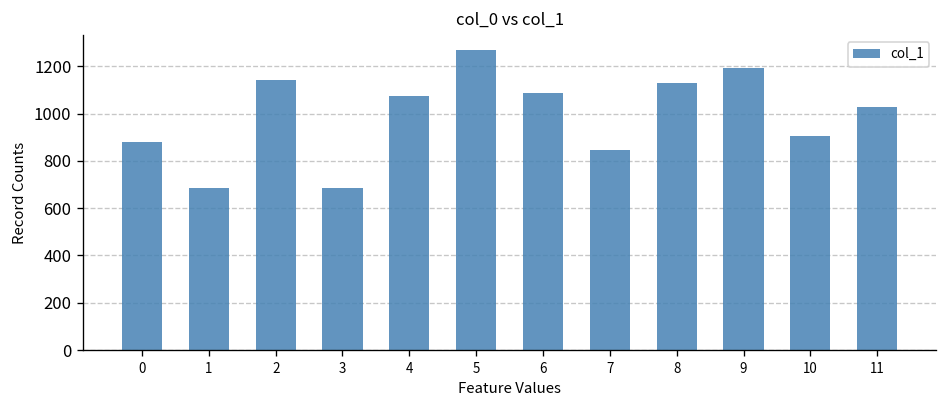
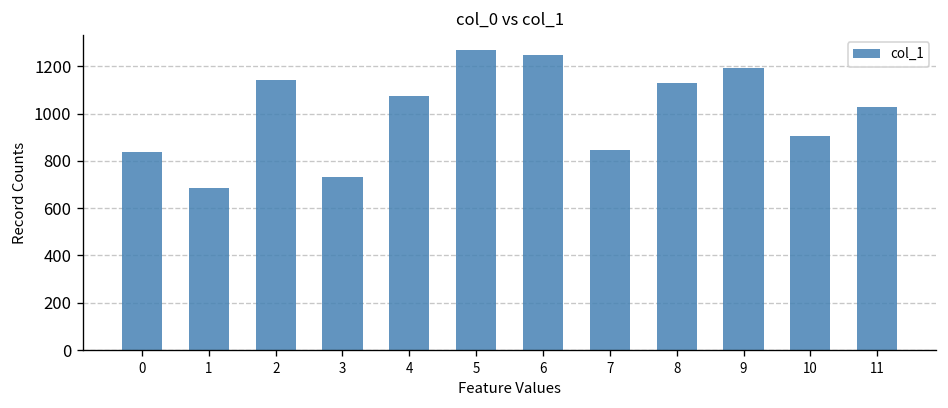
0: 880 -> 840
3: 690 -> 730
6: 1090 -> 1250
